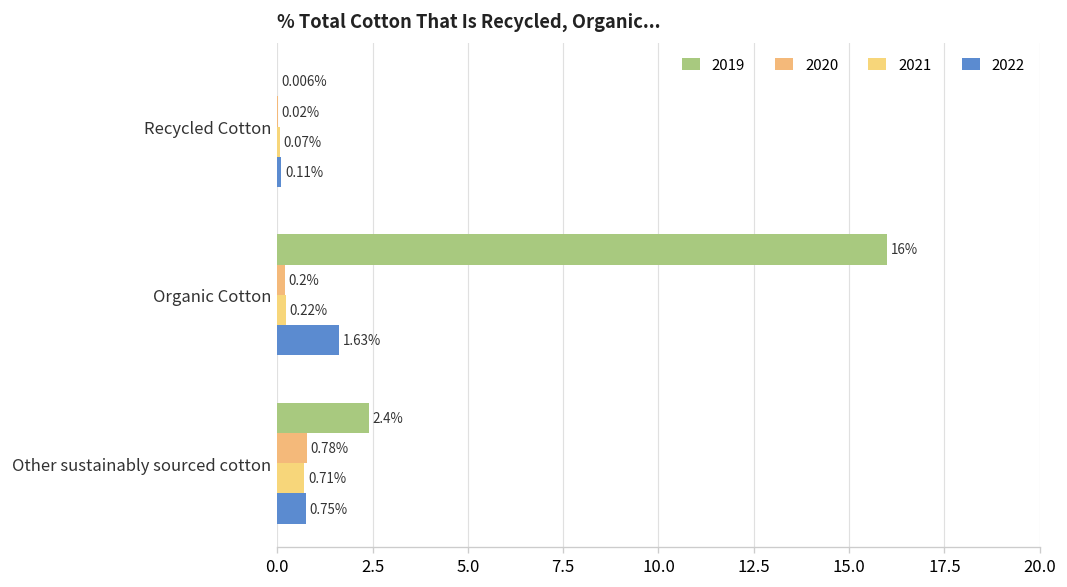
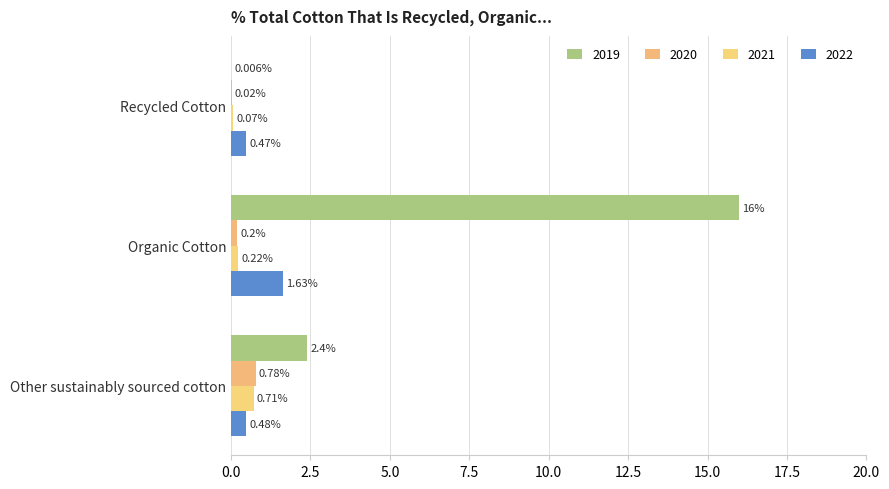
2022, Recycled Cotton: 0.11% -> 0.47%
2022, Other sustainably sourced cotton: 0.75% -> 0.48%
